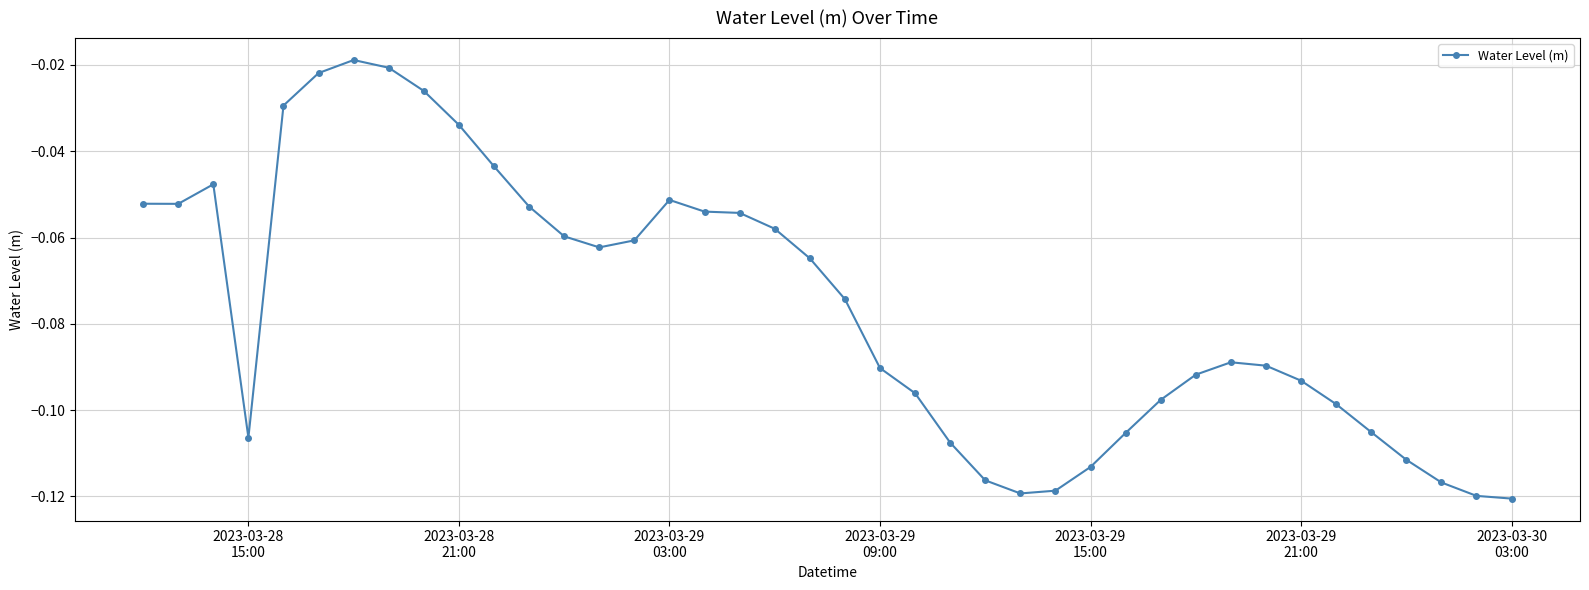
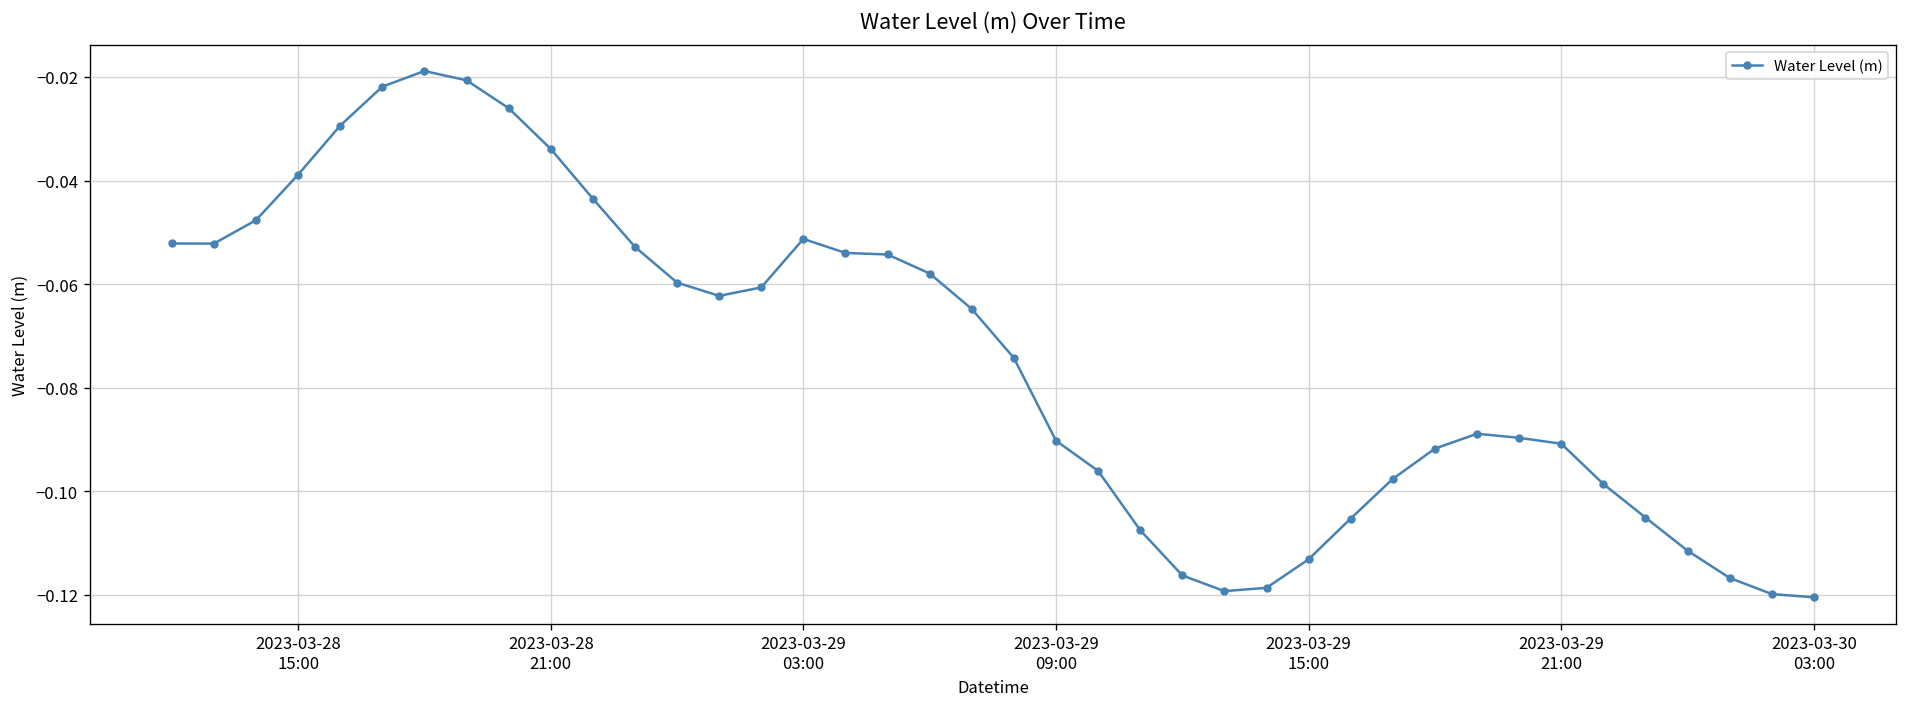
2023-03-28 15:00: -0.106 -> -0.039
2023-03-29 21:00: -0.093 -> -0.091
